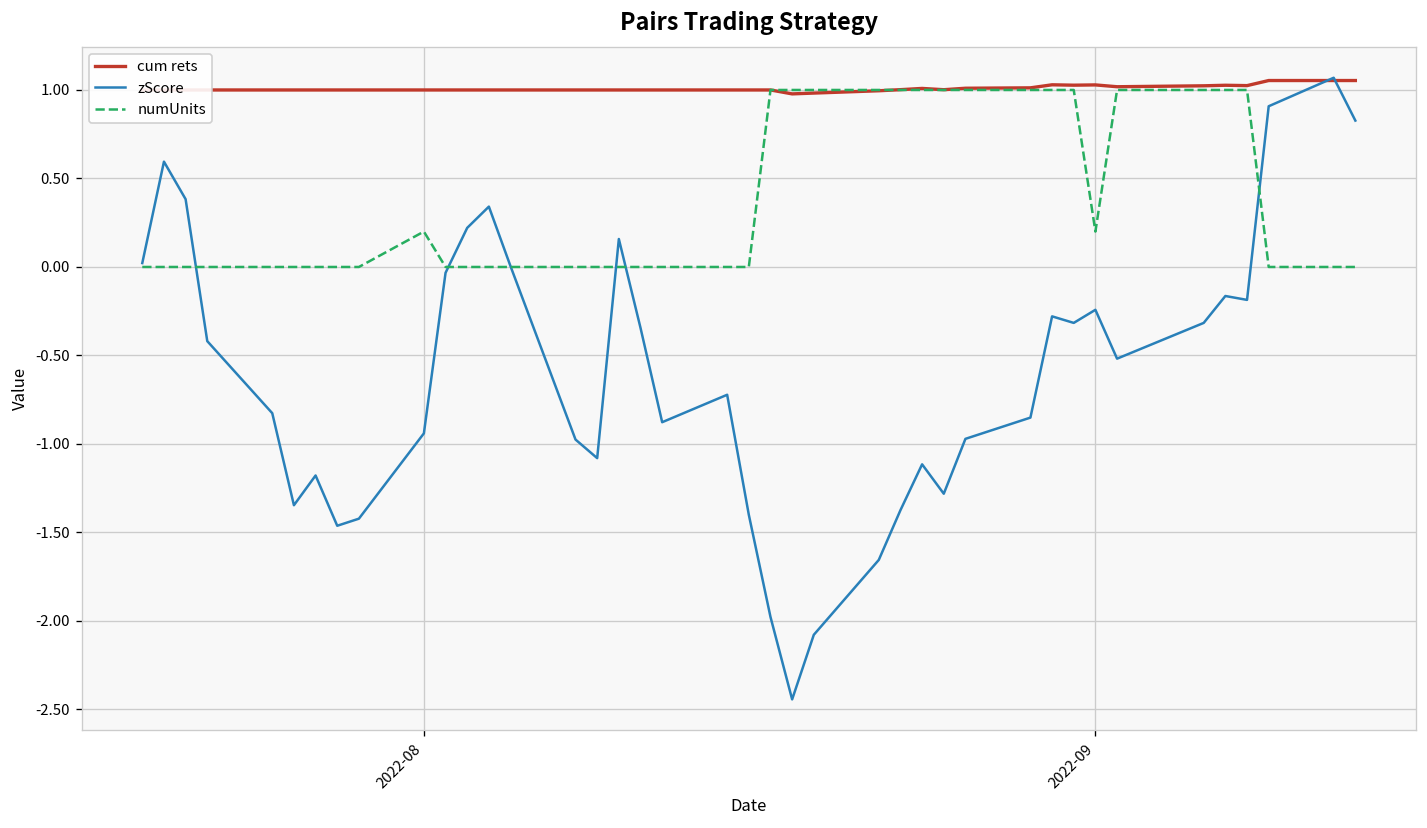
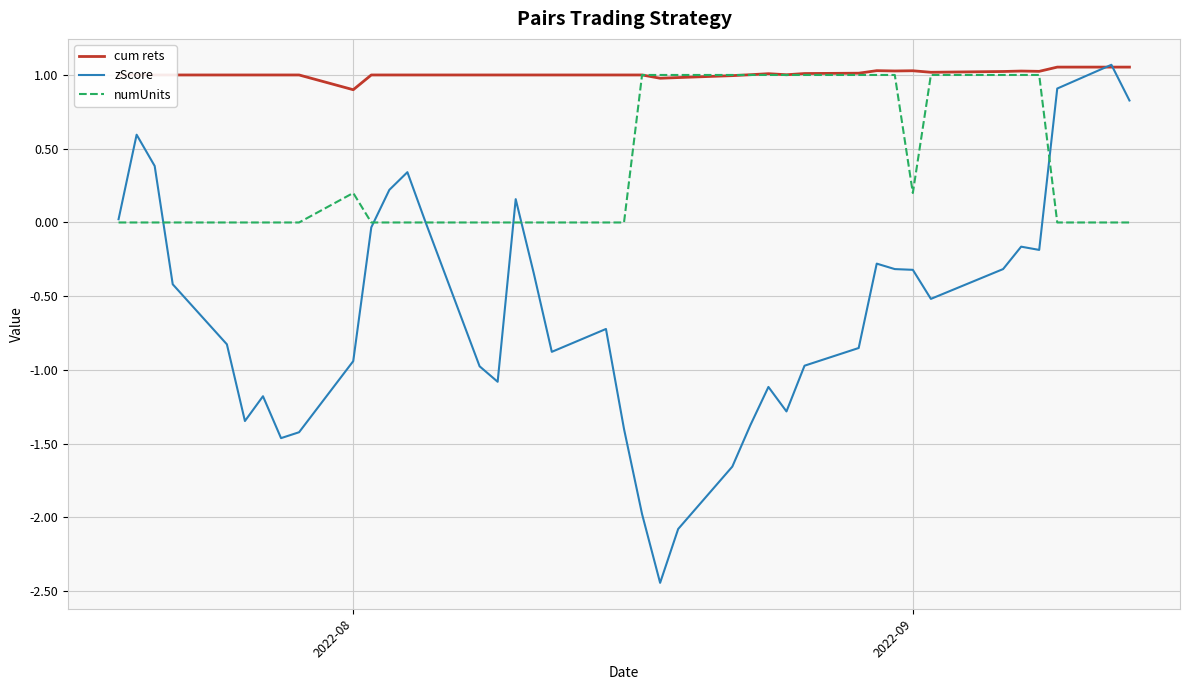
cum rets, 2022-08: 1.0 -> 0.9
zScore, 2022-09: -0.24 -> -0.32
